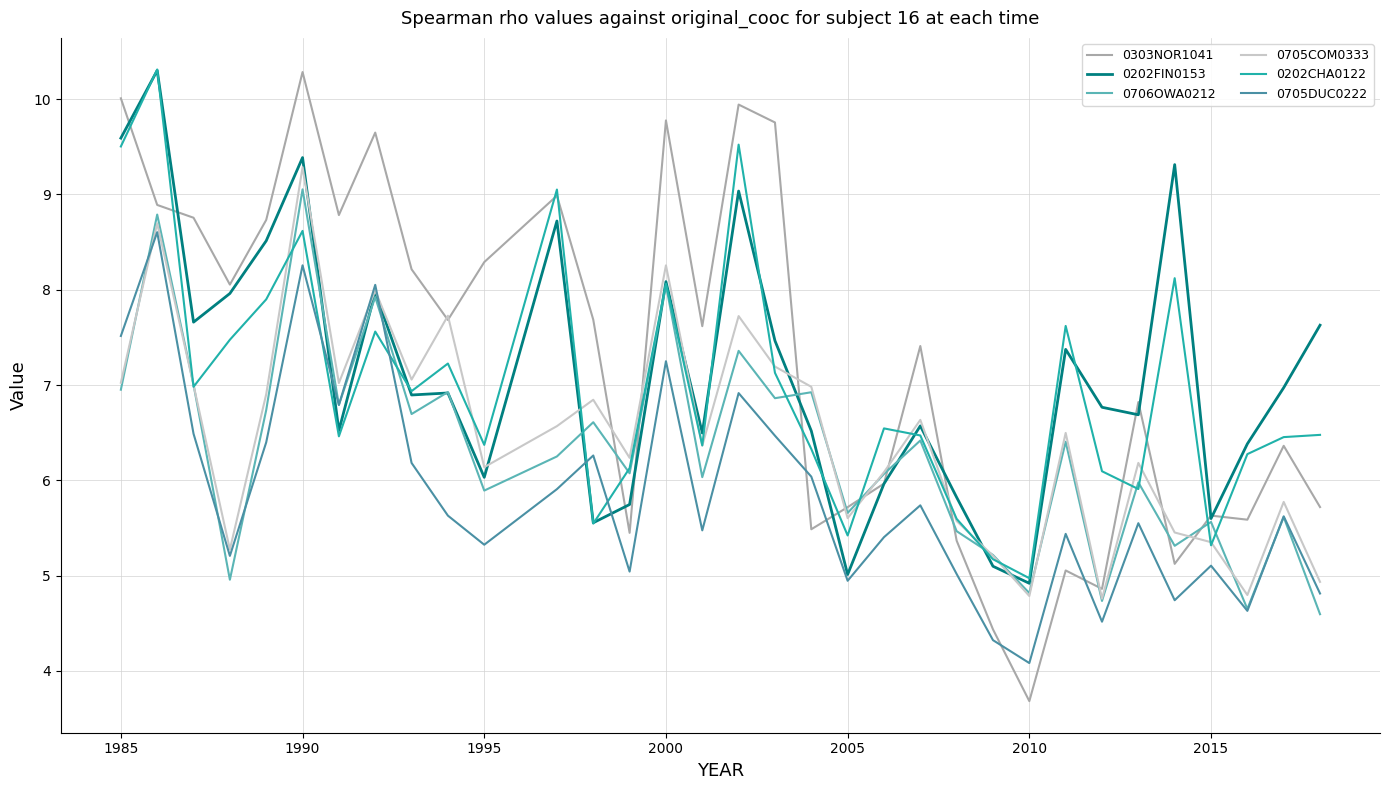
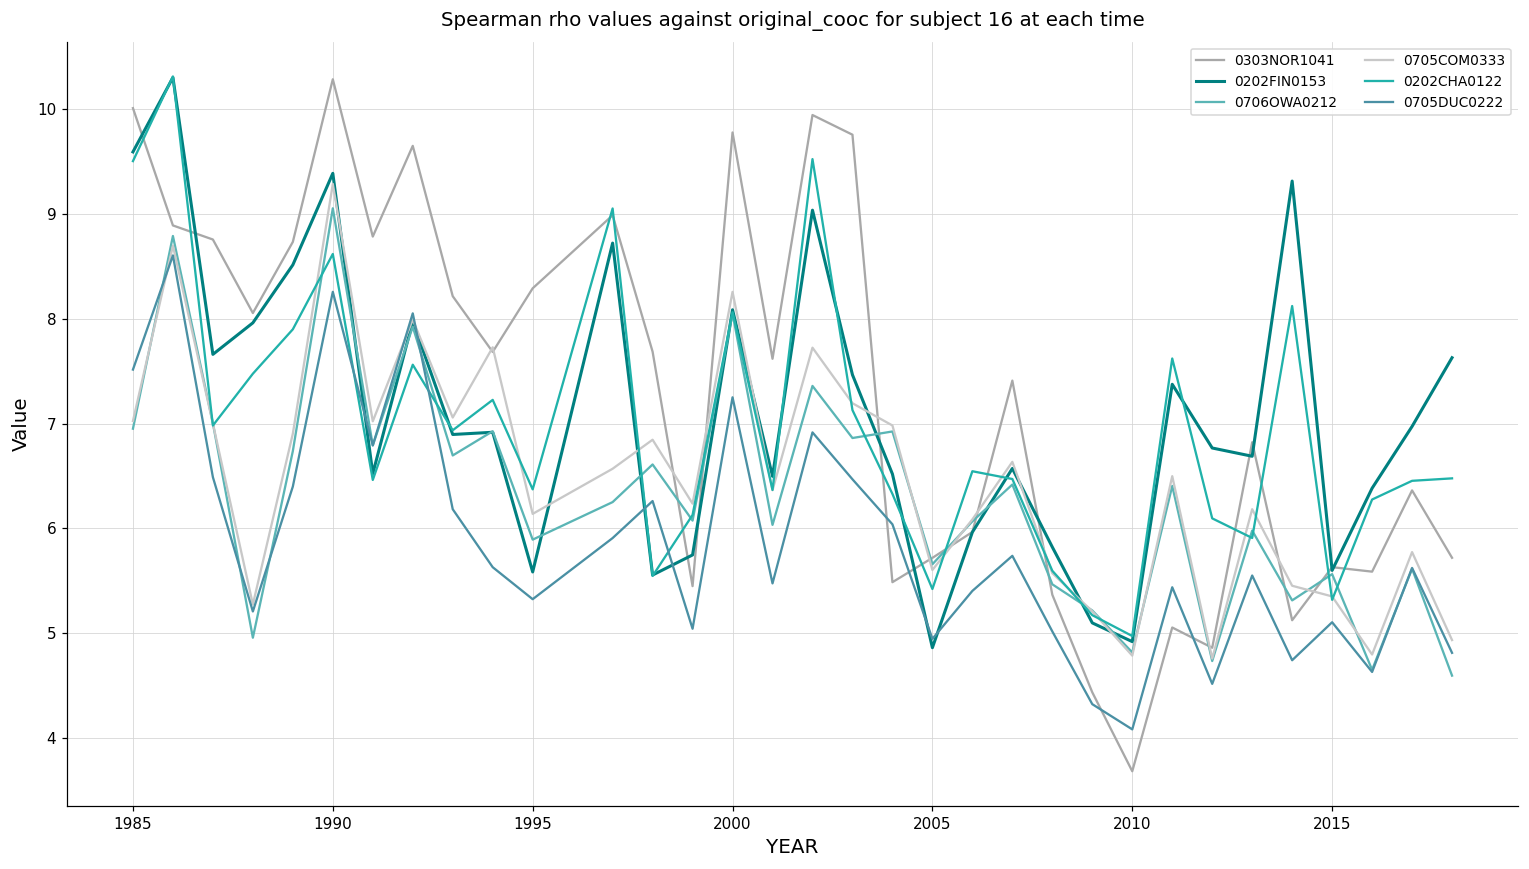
0202FIN0153, 1995: 6.0 -> 5.6
0202FIN0153, 2005: 5.0 -> 4.9
